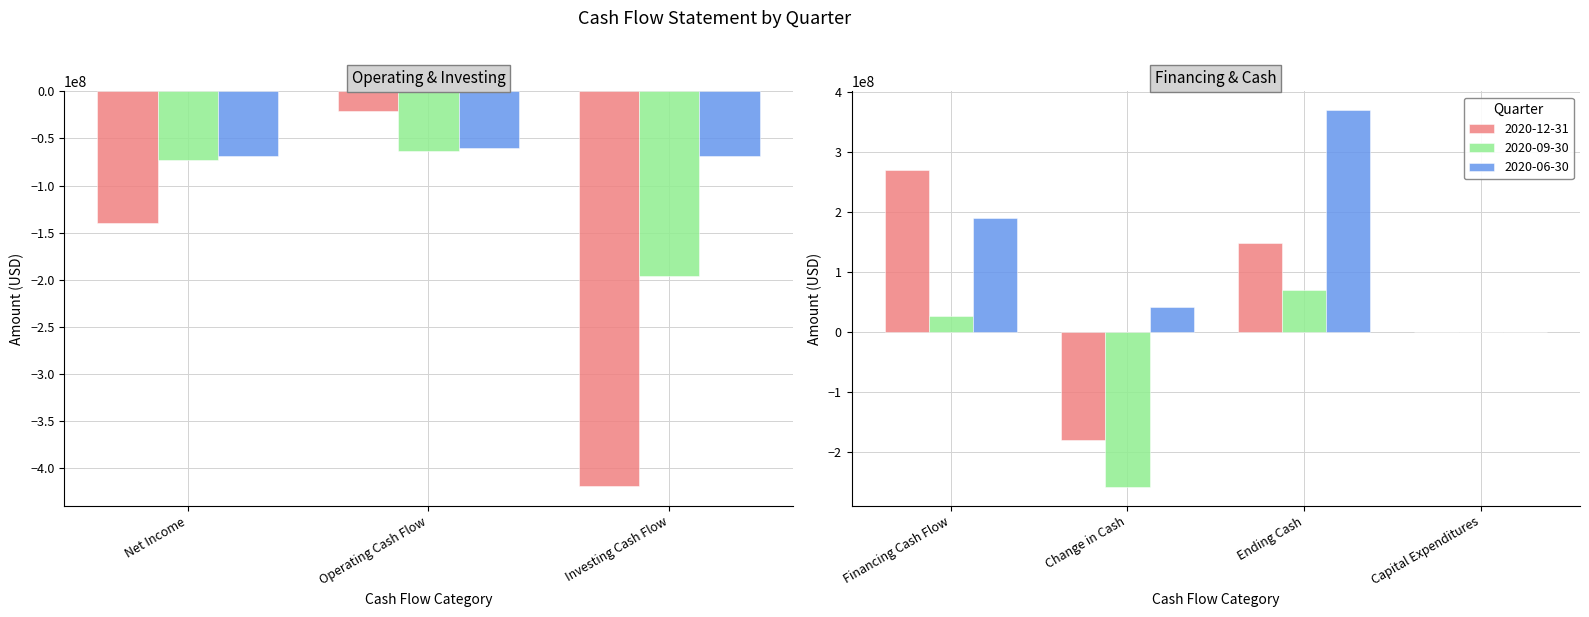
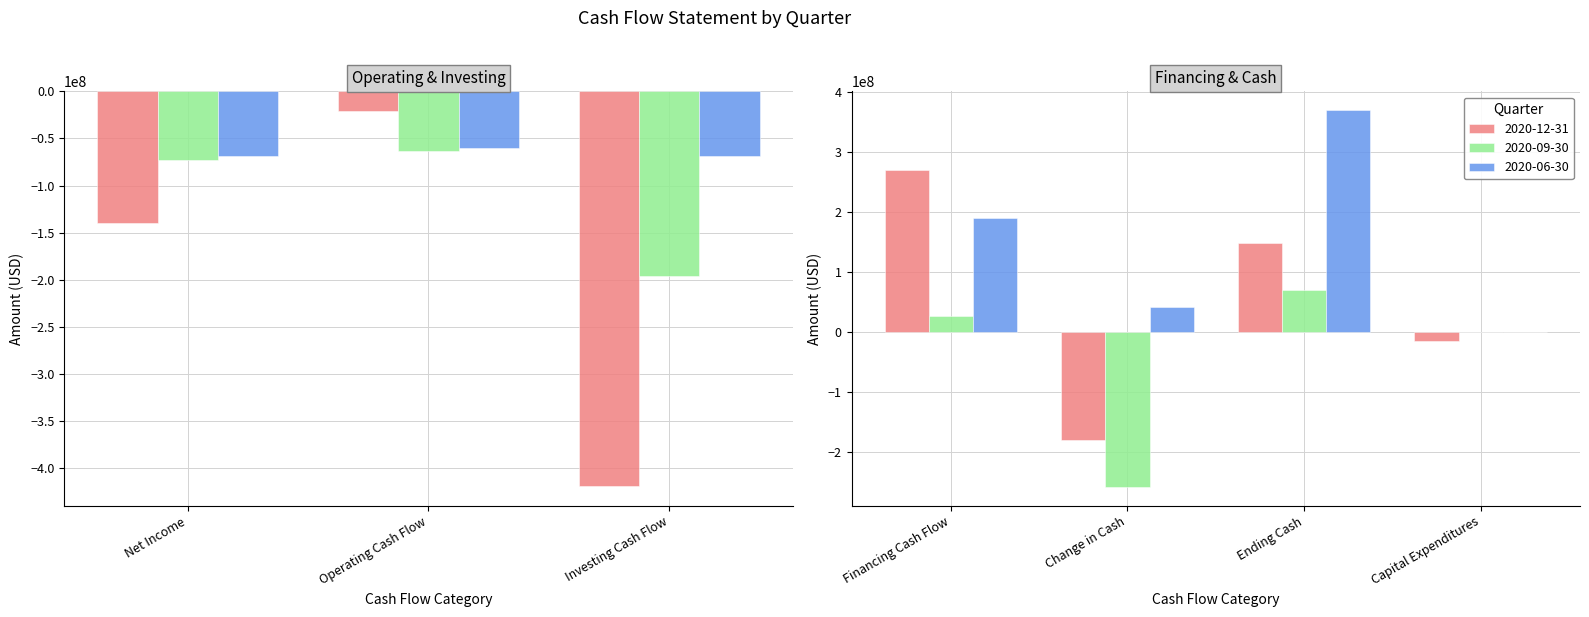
Financing & Cash, 2020-12-31, Capital Expenditures: 0 -> -20000000
